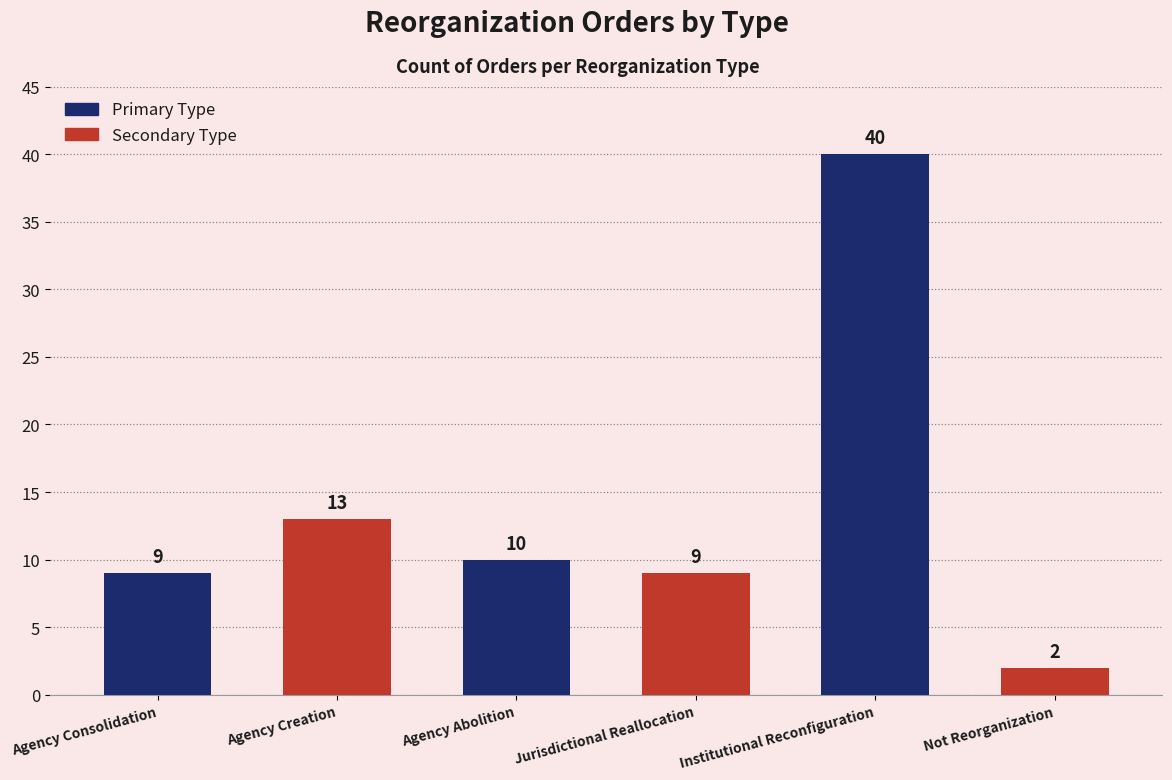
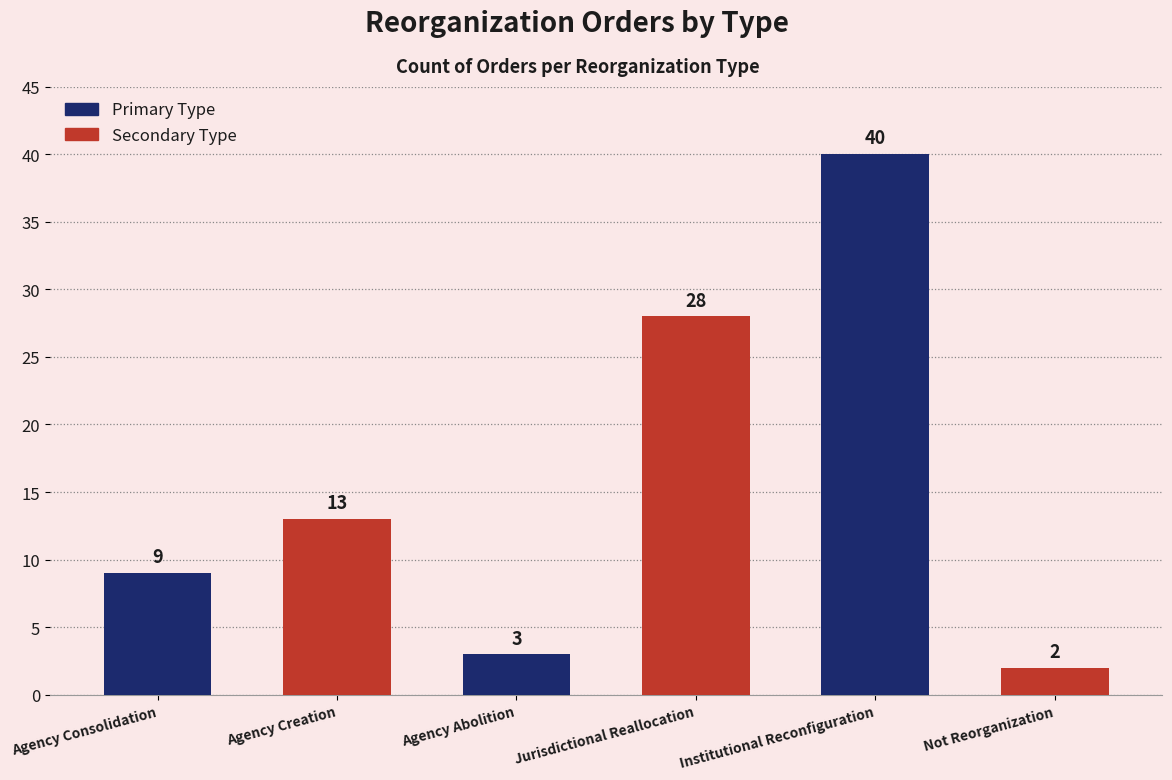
Agency Abolition: 10 -> 3
Jurisdictional Reallocation: 9 -> 28
